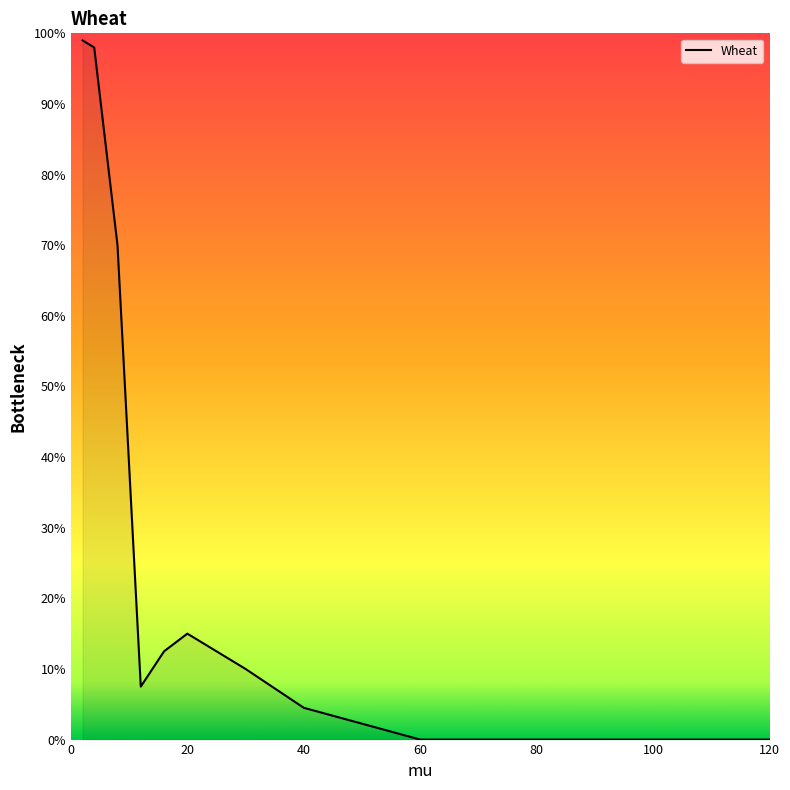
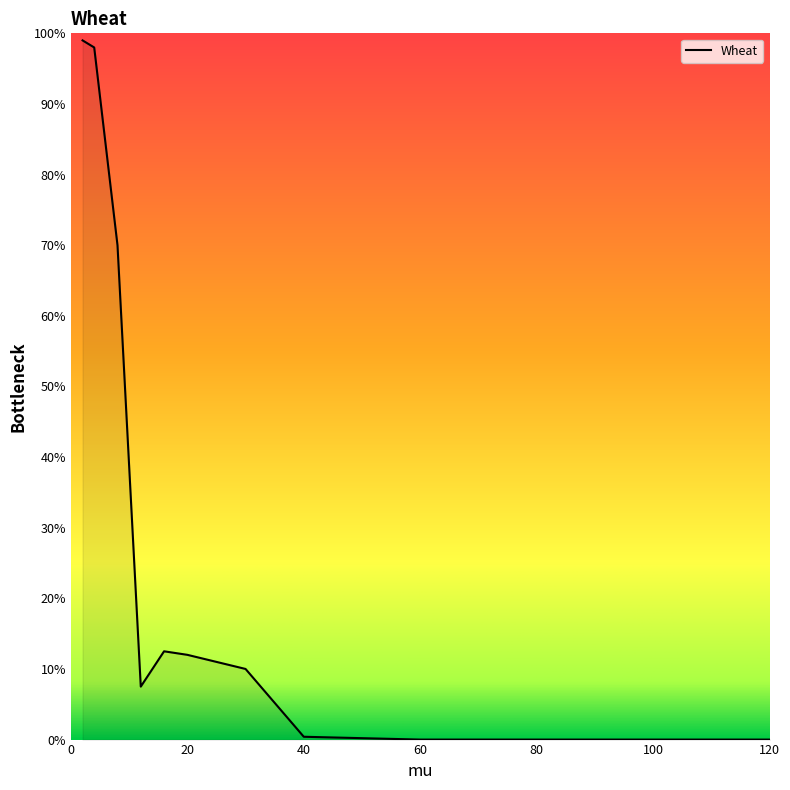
20: 15% -> 12%
40: 5% -> 0%
